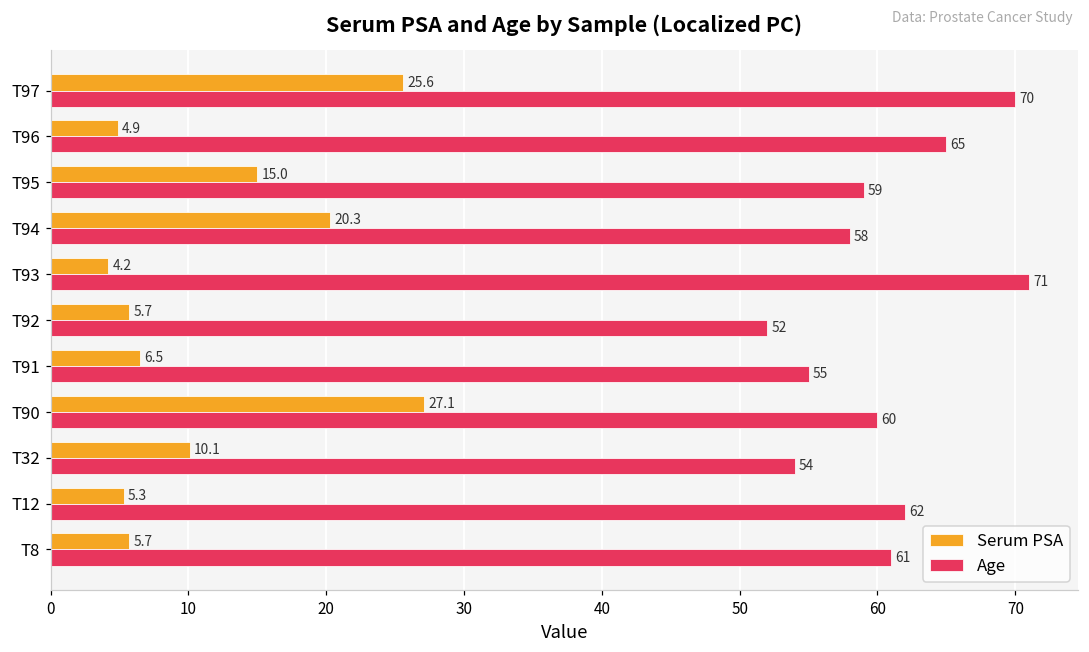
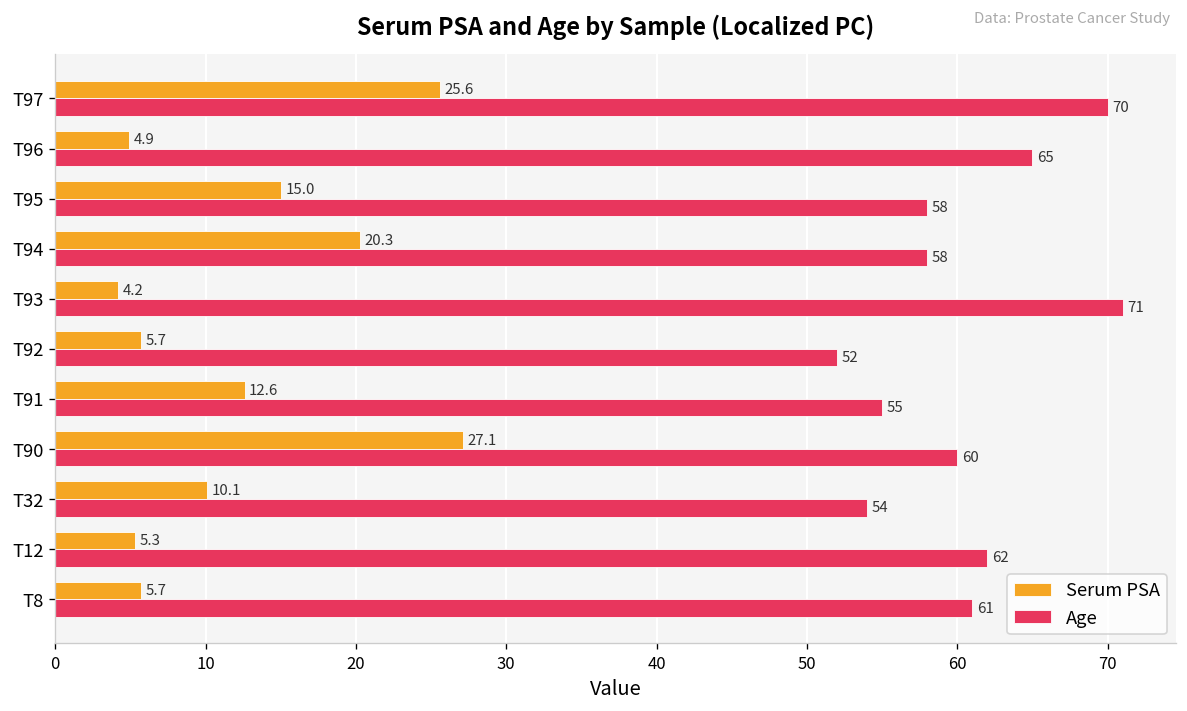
Age, T95: 59 -> 58
Serum PSA, T91: 6.5 -> 12.6
